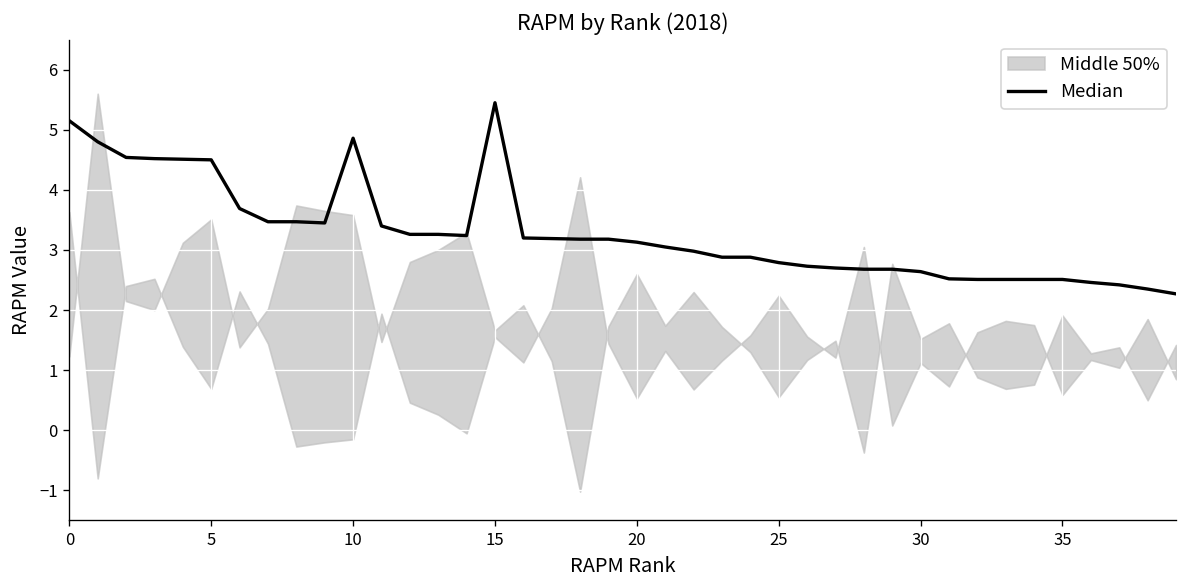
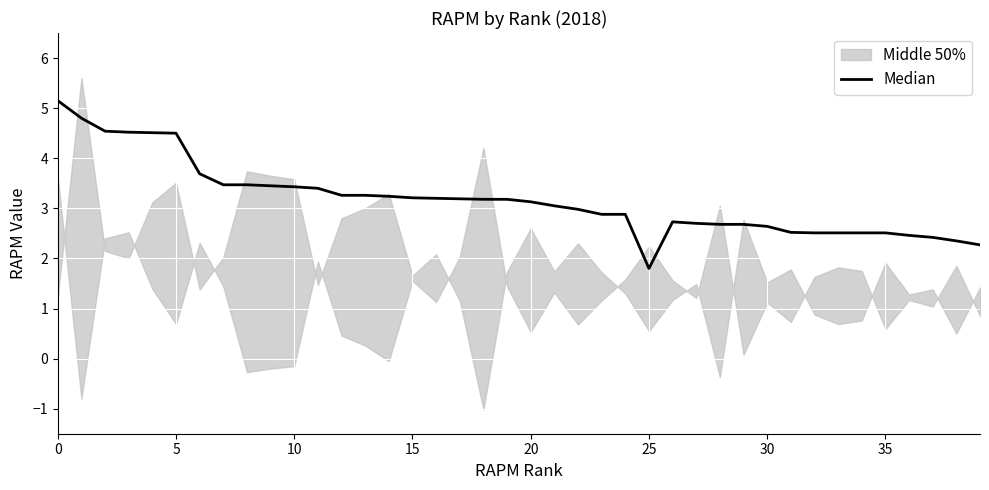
Median, 10: 4.9 -> 3.4
Median, 15: 5.5 -> 3.2
Median, 25: 2.8 -> 1.8
